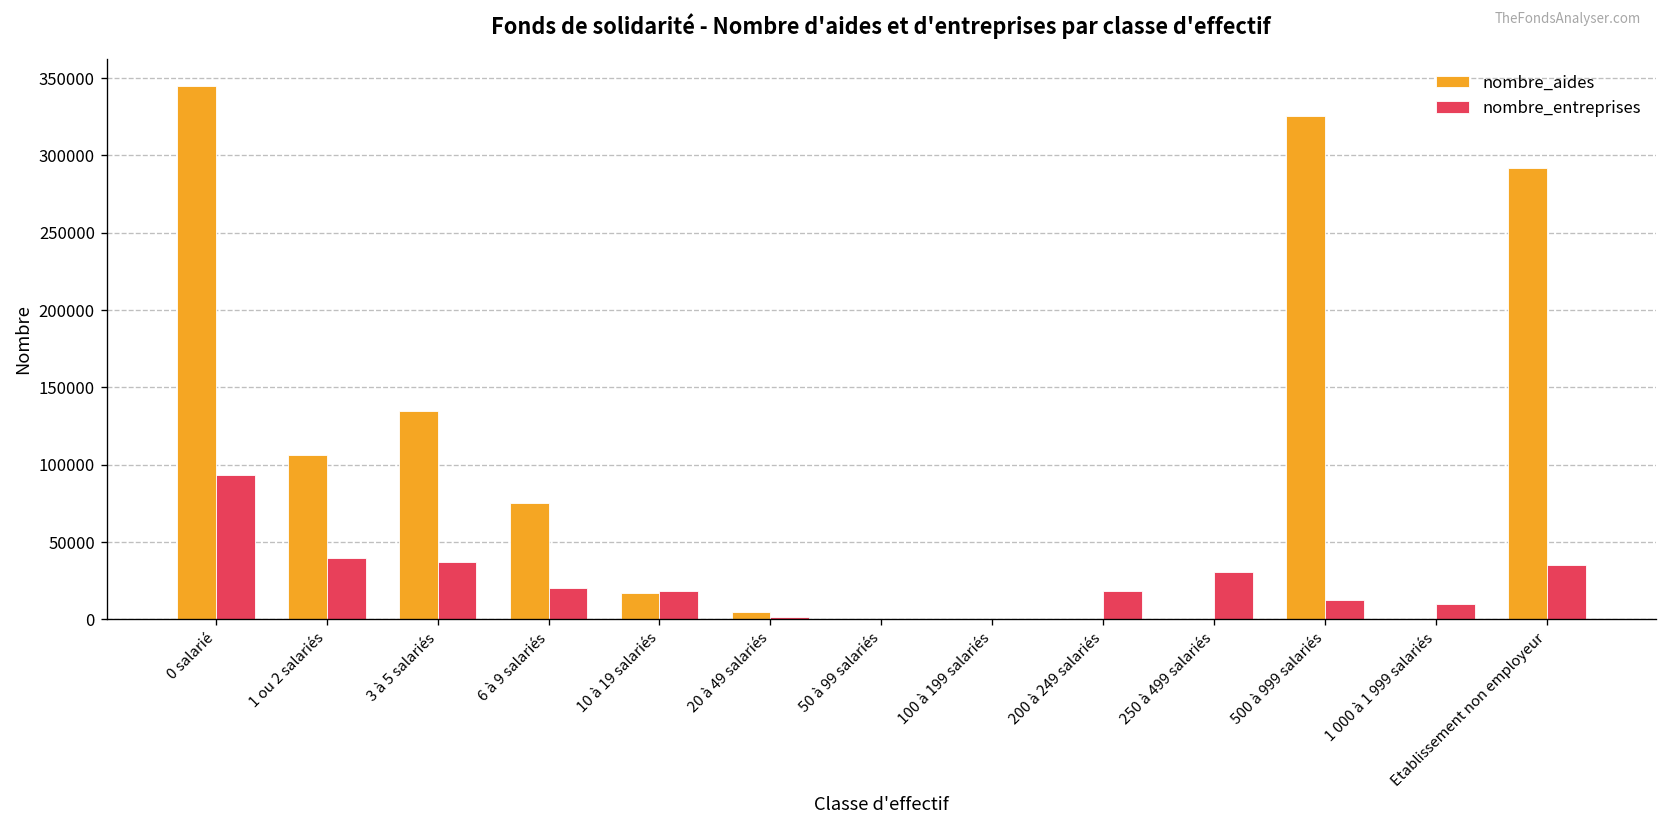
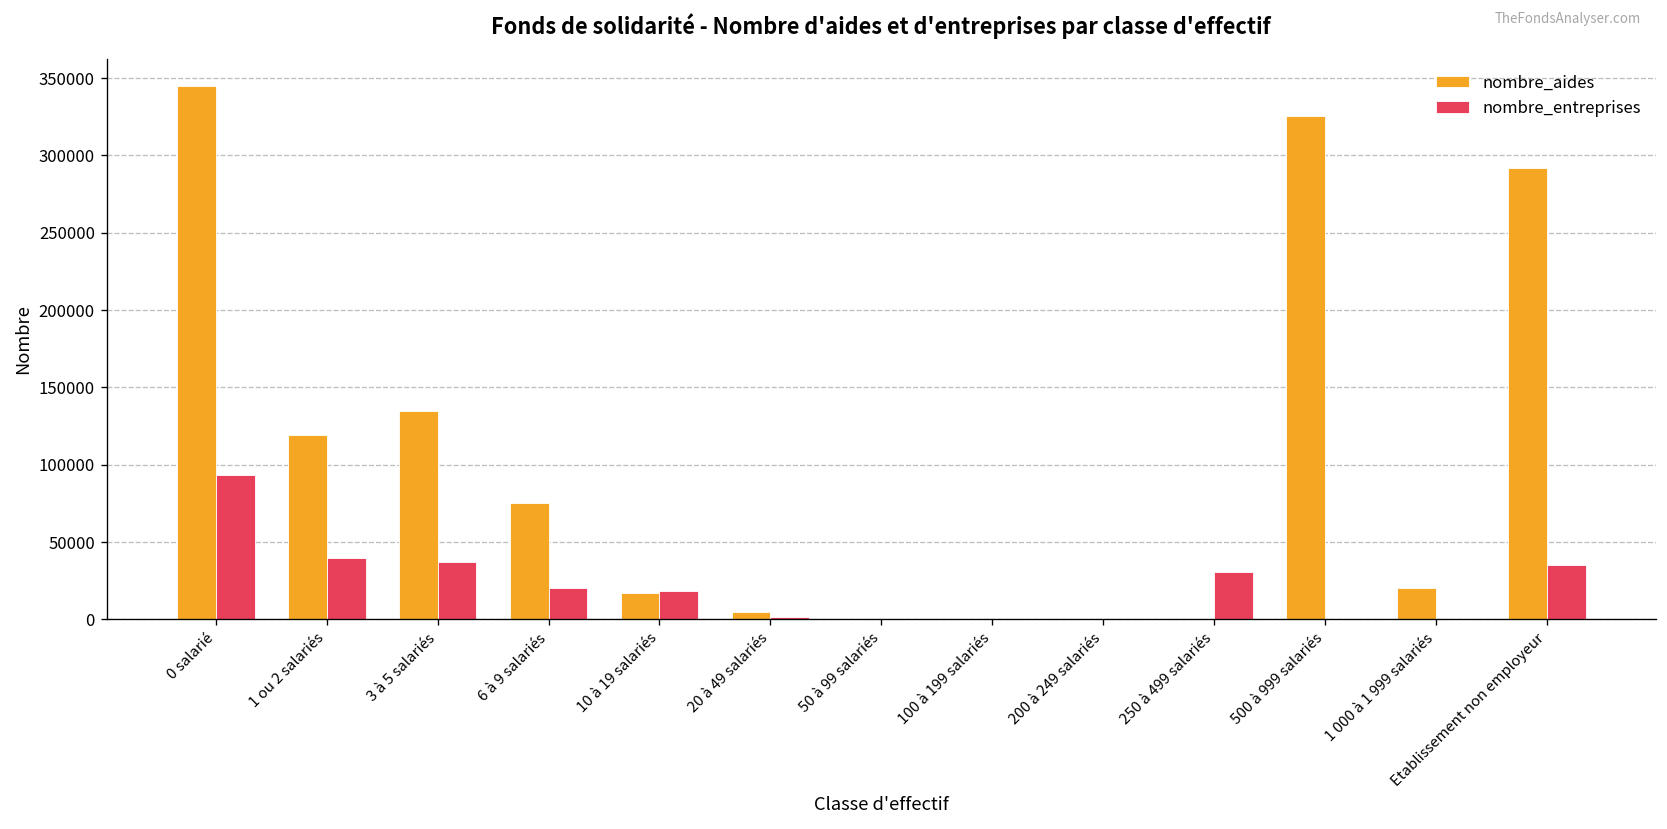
nombre_aides, 1 ou 2 salariés: 107000 -> 119000
nombre_entreprises, 200 à 249 salariés: 19000 -> 0
nombre_entreprises, 500 à 999 salariés: 12000 -> 0
nombre_aides, 1 000 à 1 999 salariés: 0 -> 20000
nombre_entreprises, 1 000 à 1 999 salariés: 10000 -> 0
